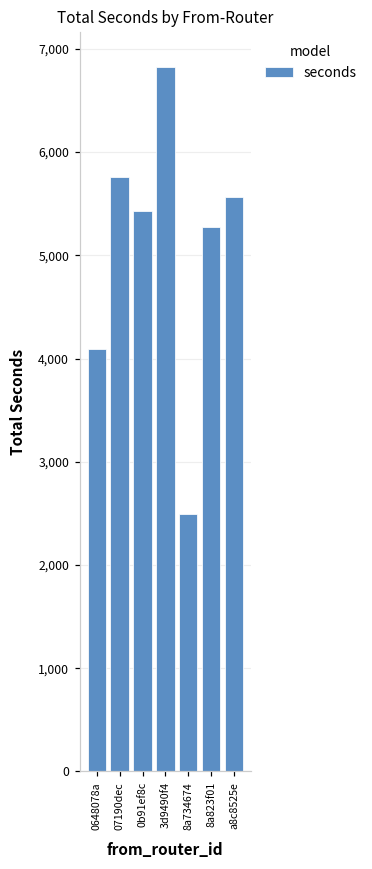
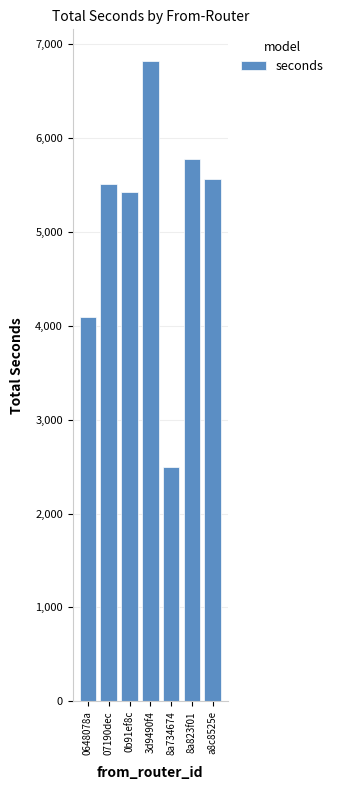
07190dec: 5,800 -> 5,500
8a823f01: 5,300 -> 5,800
